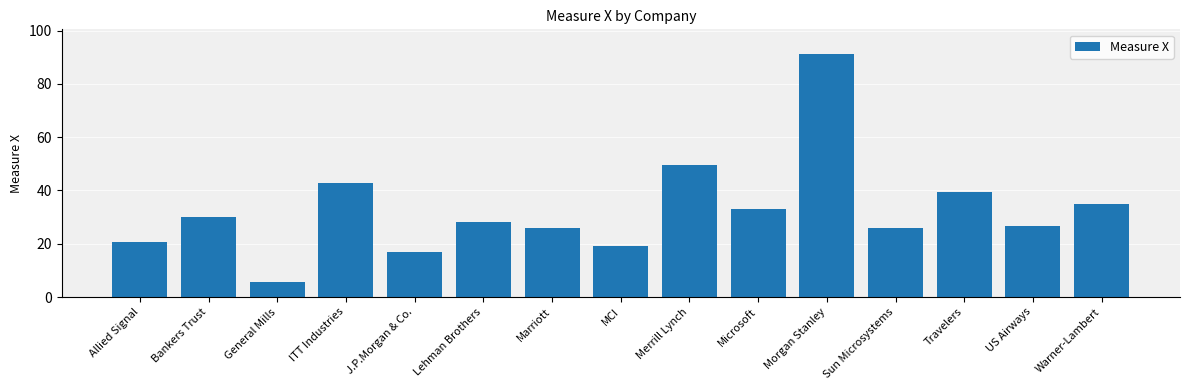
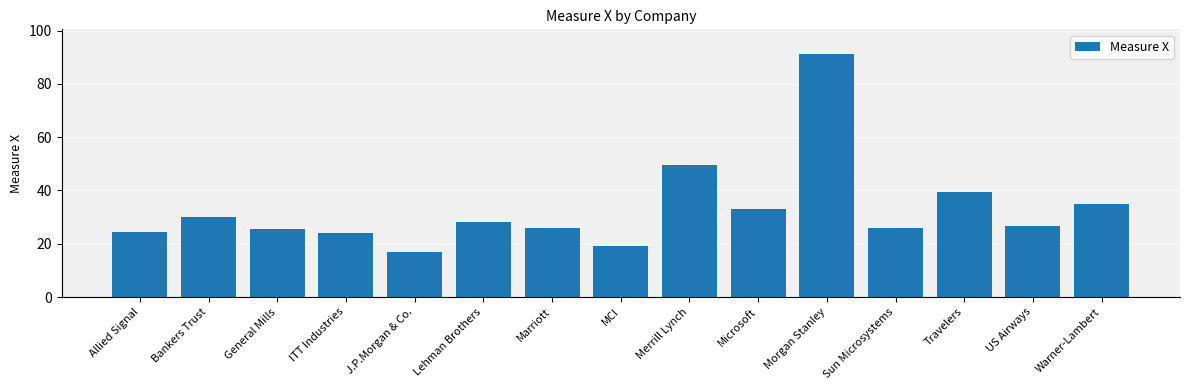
Allied Signal: 21 -> 24
General Mills: 5 -> 25
ITT Industries: 43 -> 24
